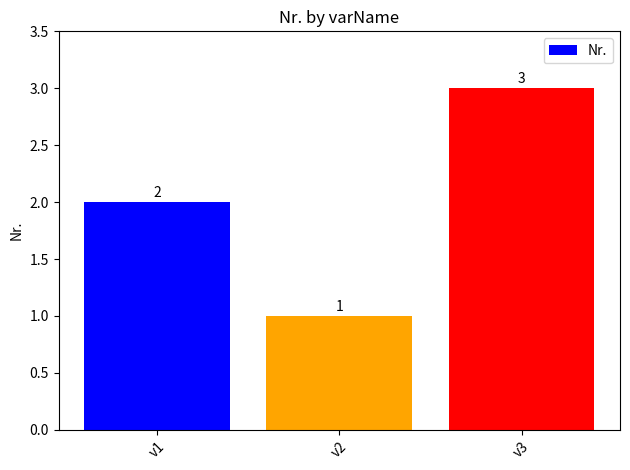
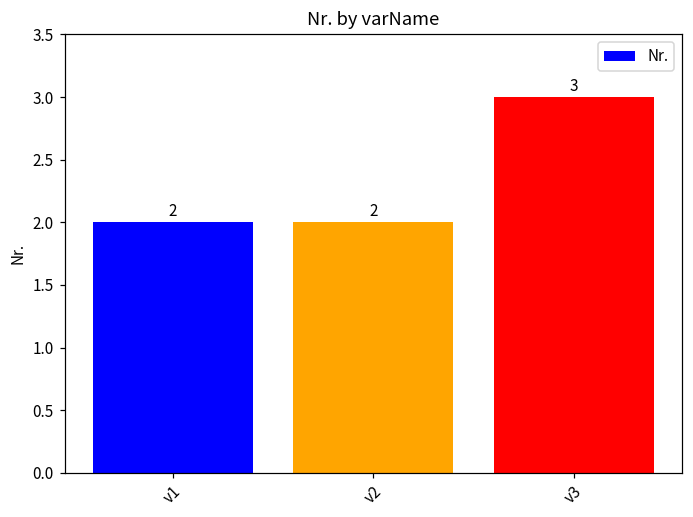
v2: 1 -> 2
